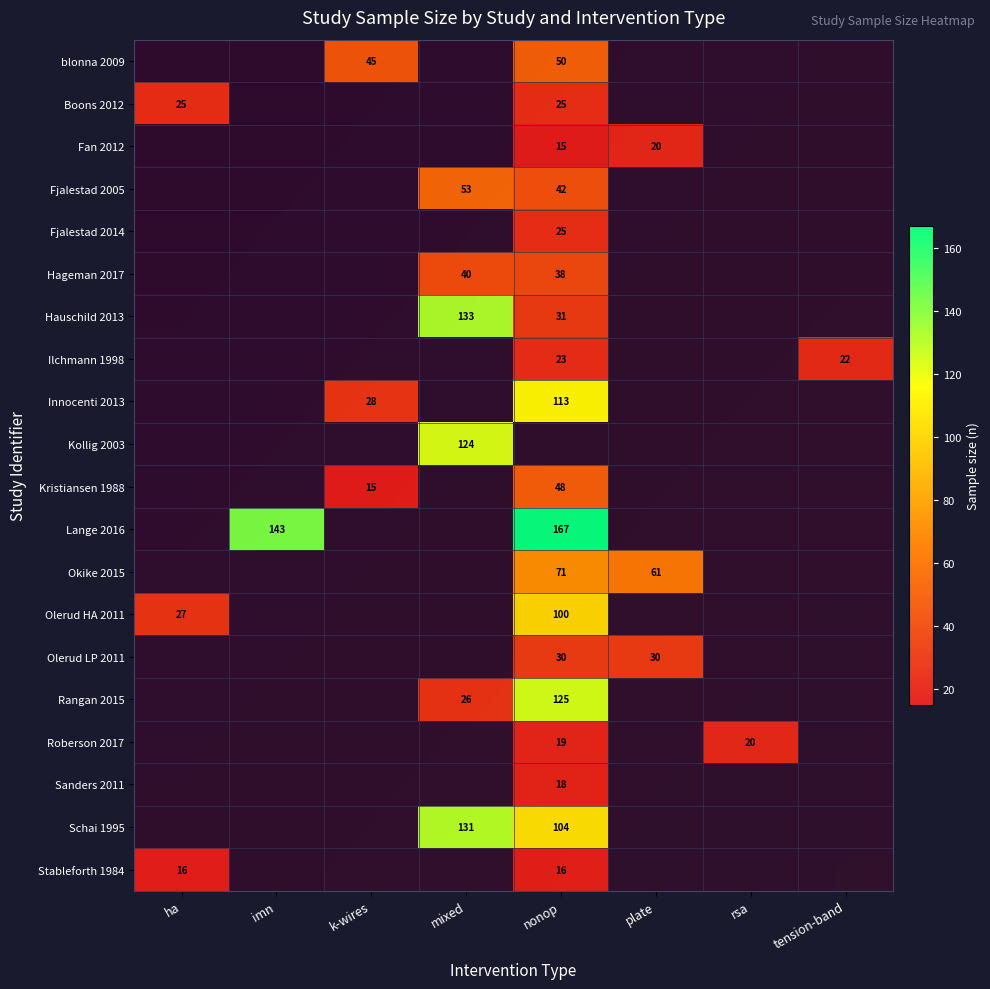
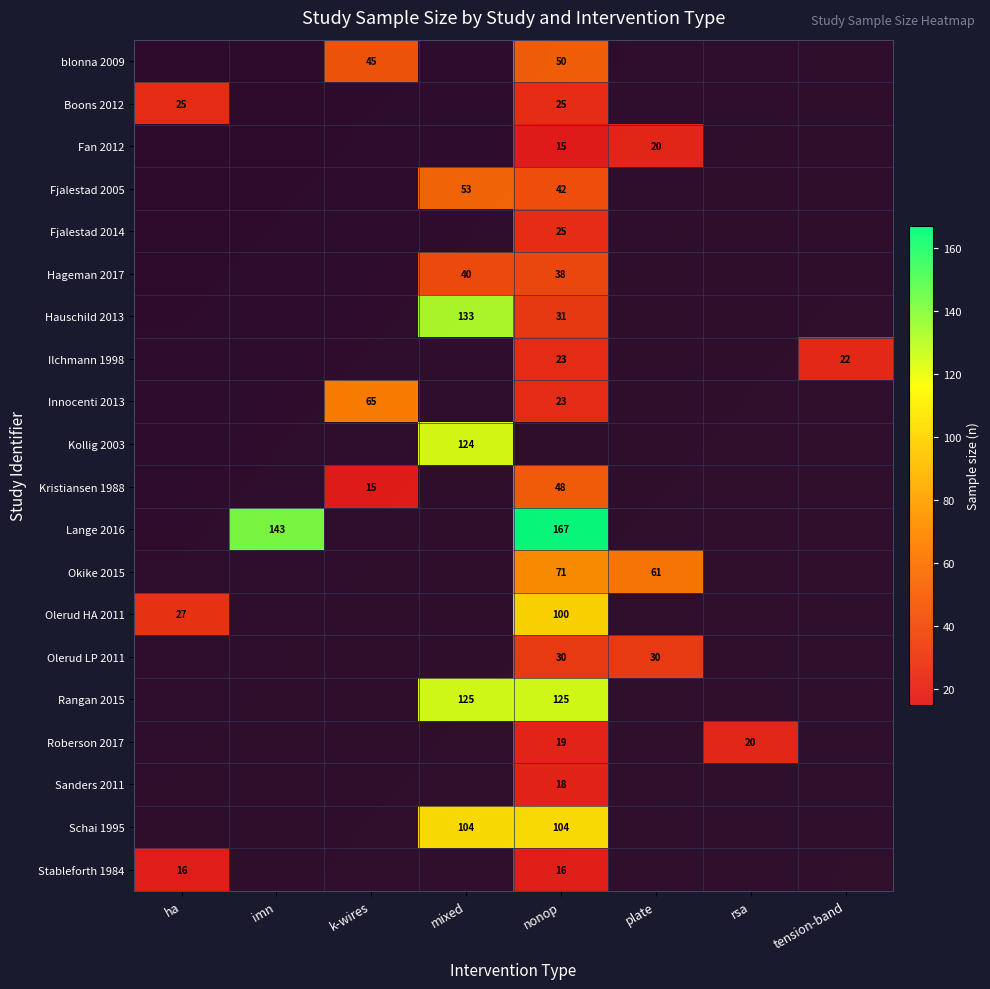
Innocenti 2013, k-wires: 28 -> 65
Innocenti 2013, nonop: 113 -> 23
Rangan 2015, mixed: 26 -> 125
Schai 1995, mixed: 131 -> 104
